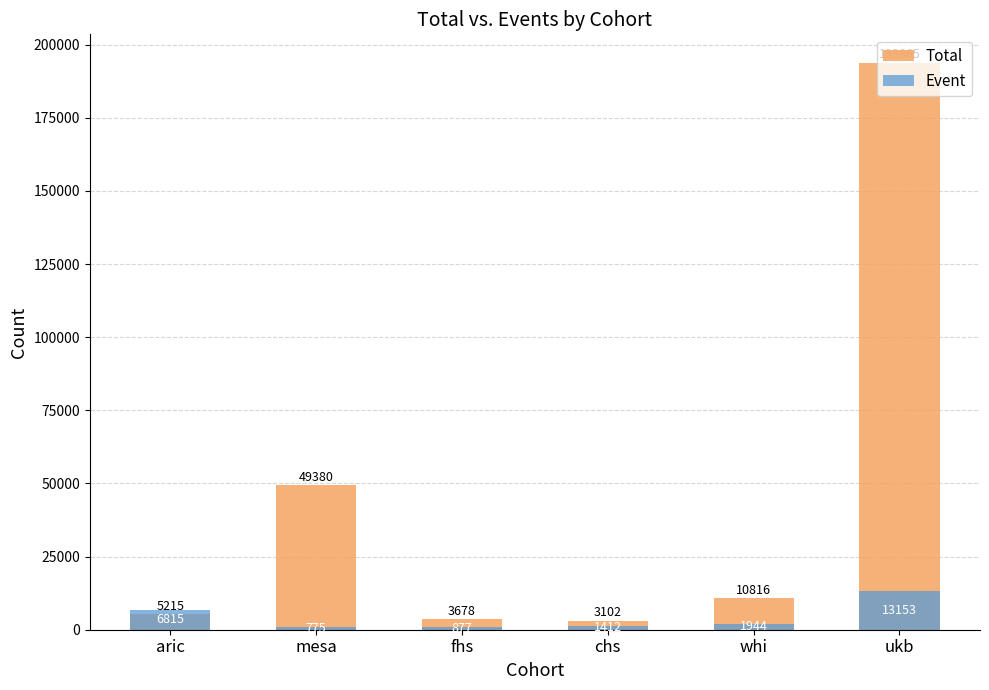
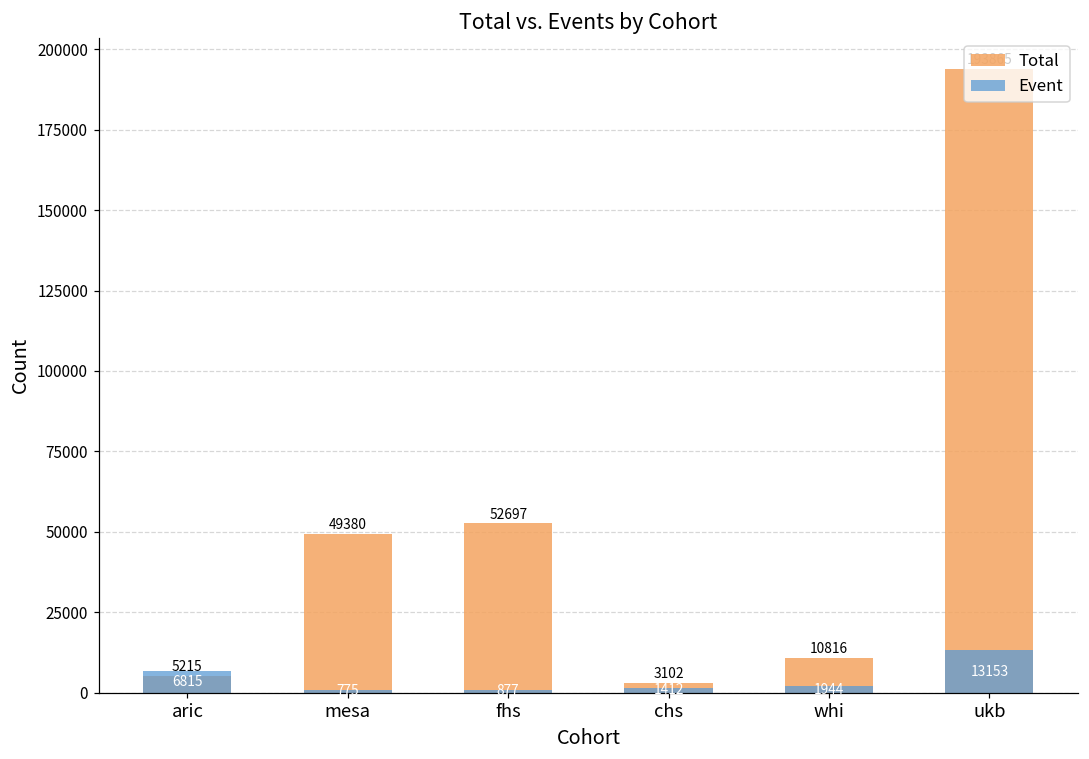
Total, fhs: 3678 -> 52697
